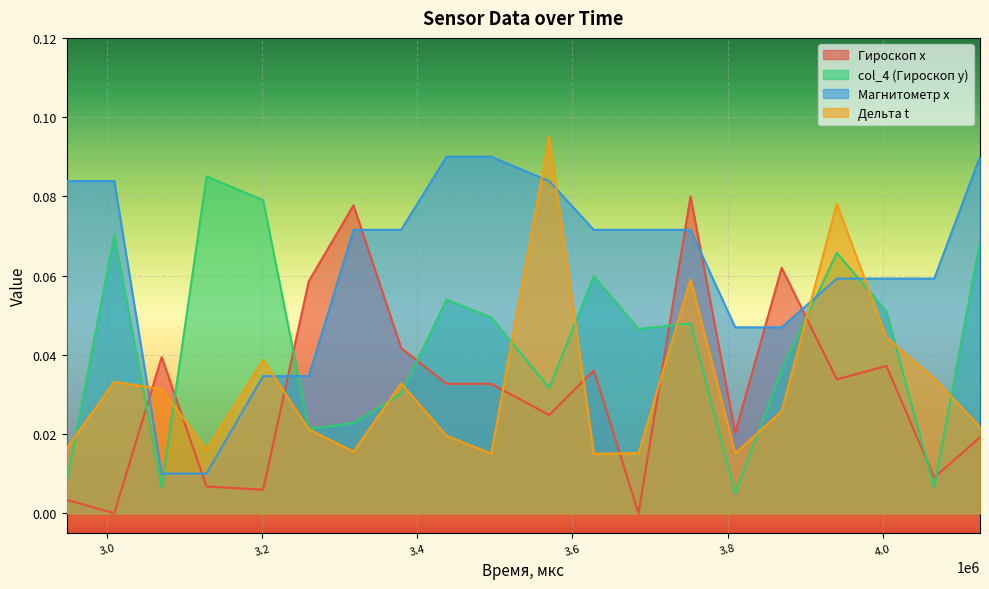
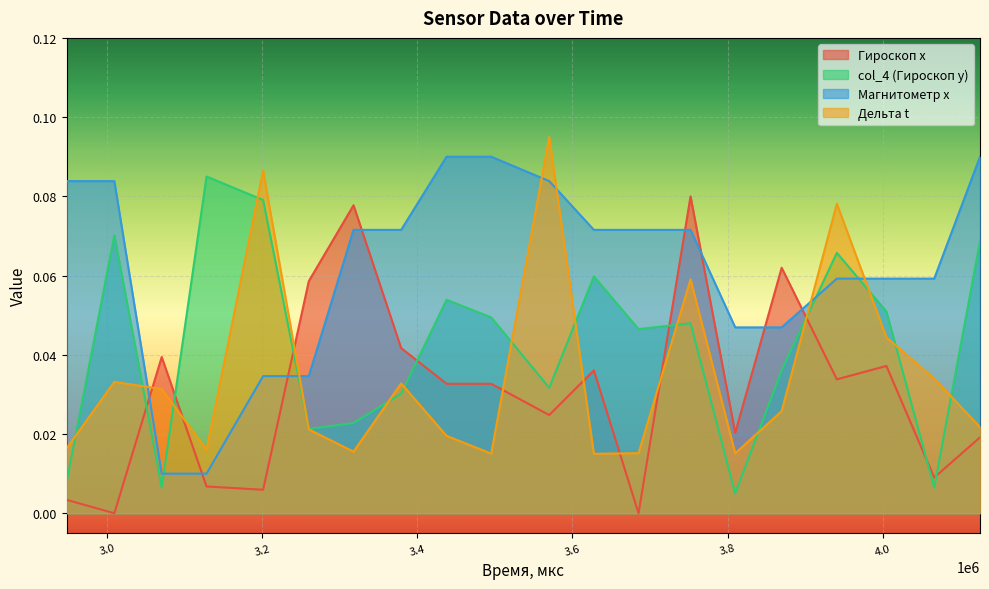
Дельта t, 3.2: 0.039 -> 0.087
